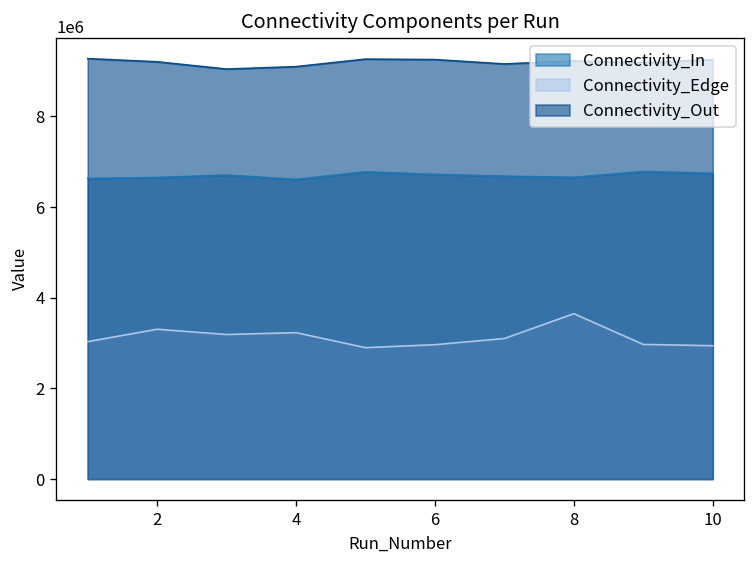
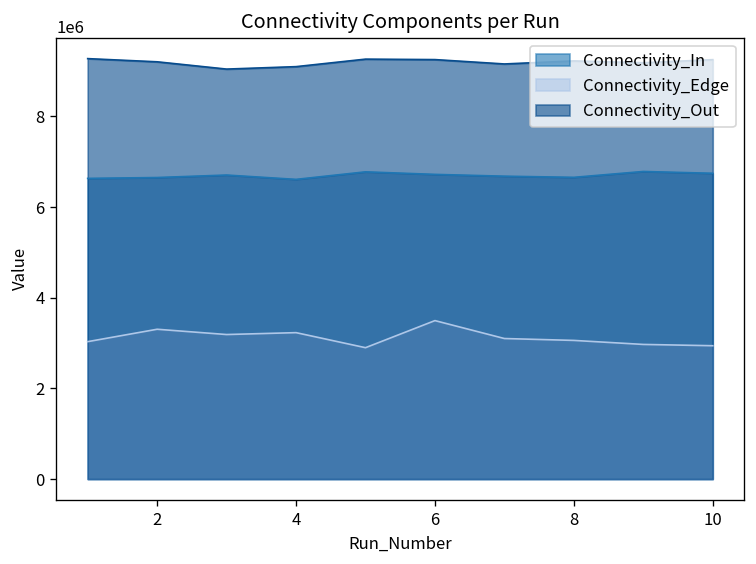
Connectivity_Edge, 6: 3000000 -> 3500000
Connectivity_Edge, 8: 3600000 -> 3100000
